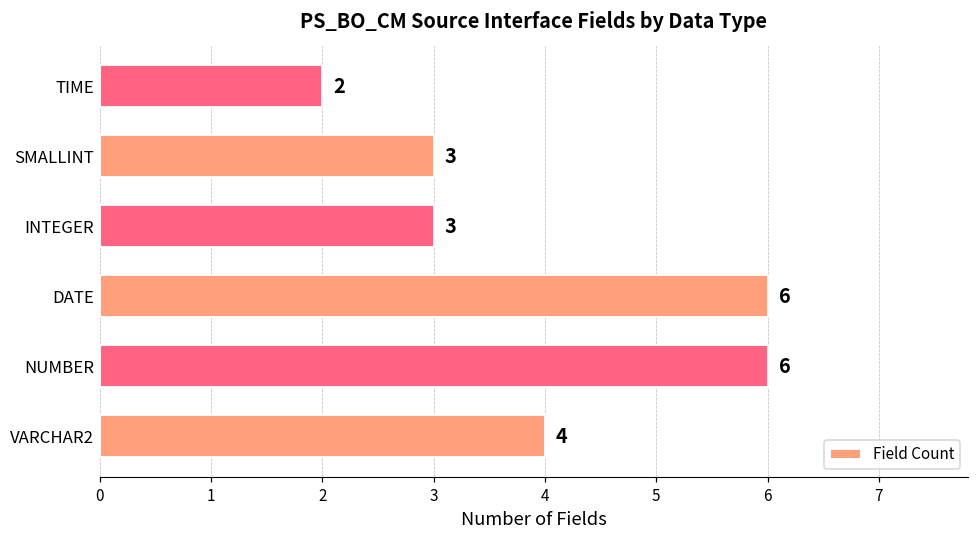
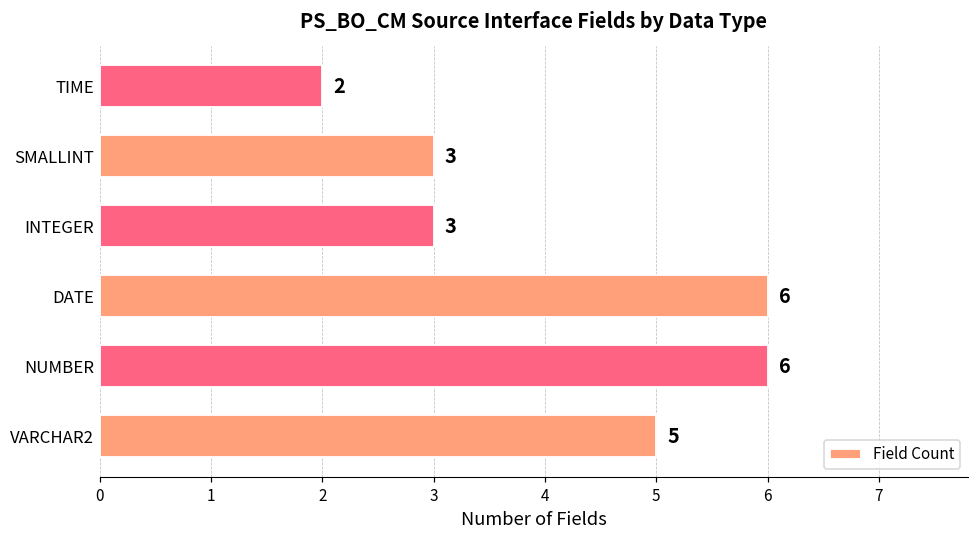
VARCHAR2: 4 -> 5
